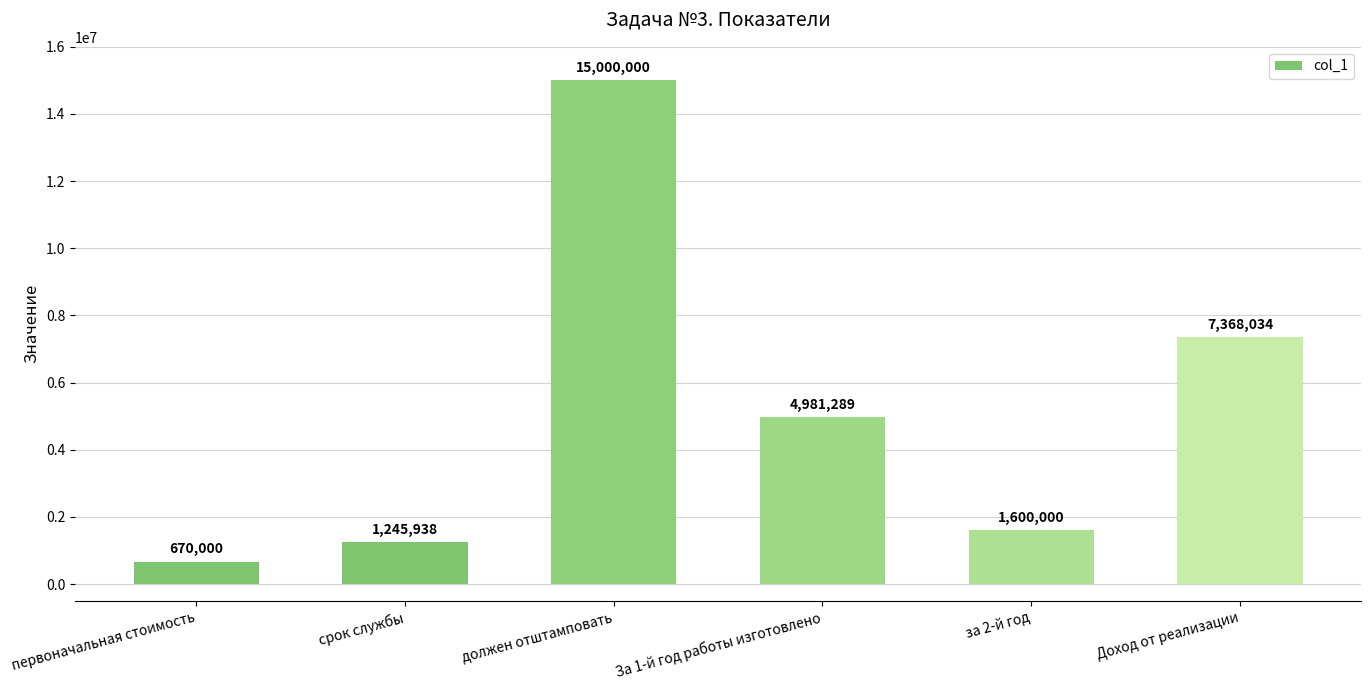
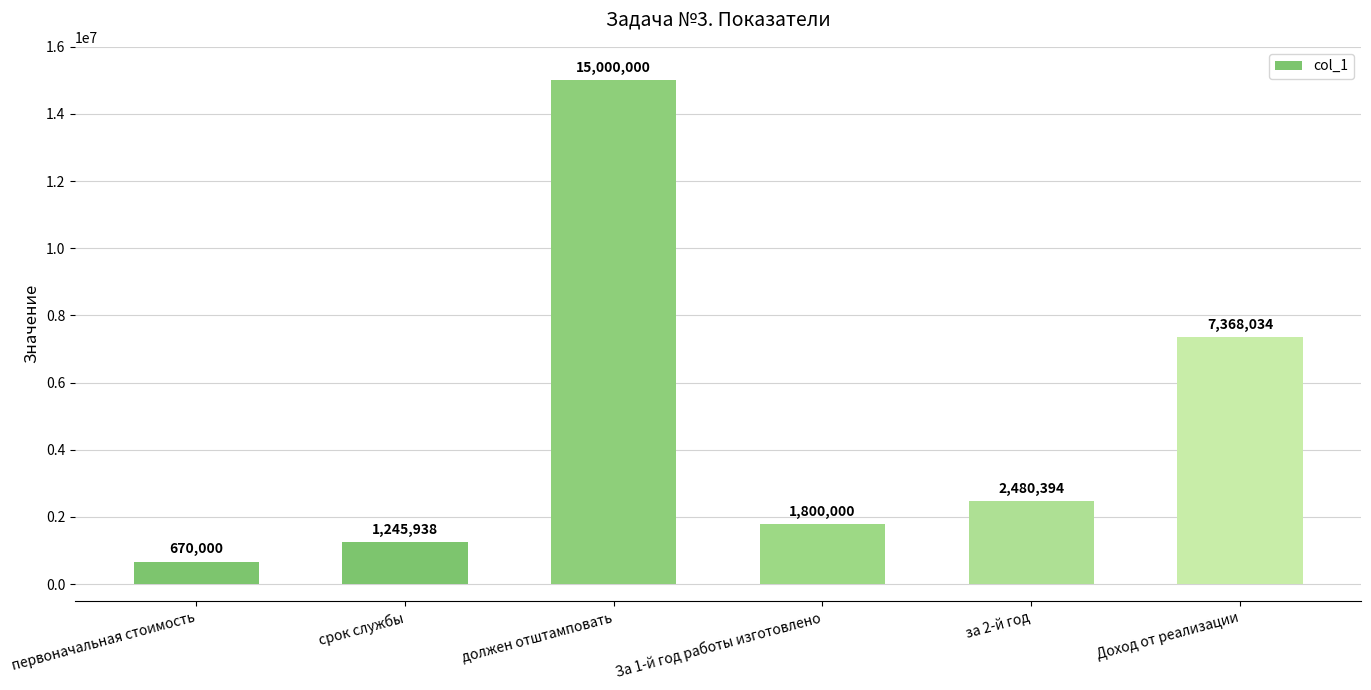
За 1-й год работы изготовлено: 4,981,289 -> 1,800,000
за 2-й год: 1,600,000 -> 2,480,394
